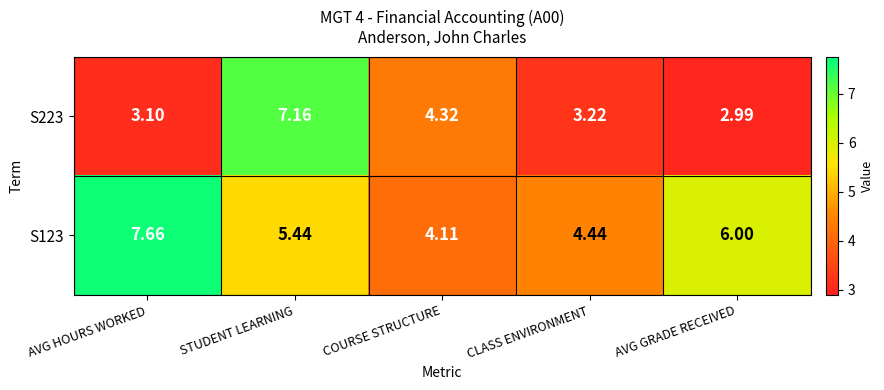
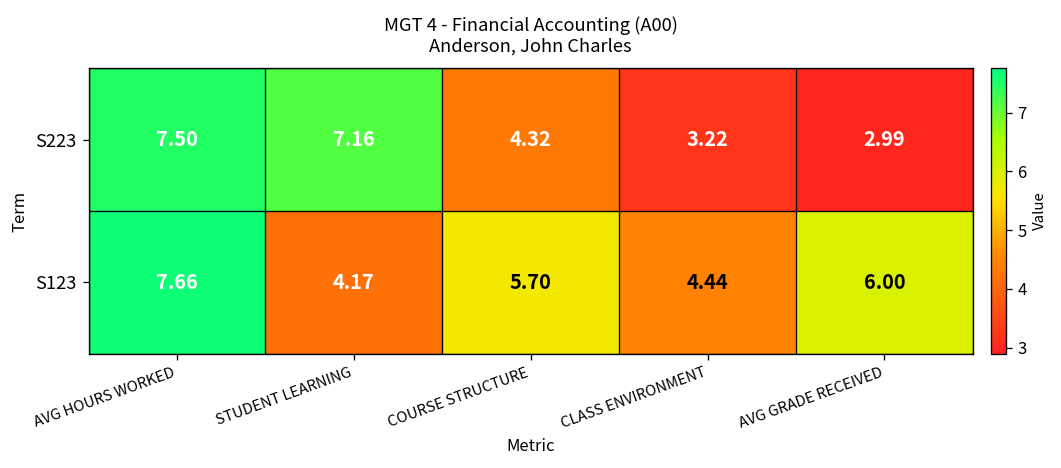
S223, AVG HOURS WORKED: 3.10 -> 7.50
S123, STUDENT LEARNING: 5.44 -> 4.17
S123, COURSE STRUCTURE: 4.11 -> 5.70
